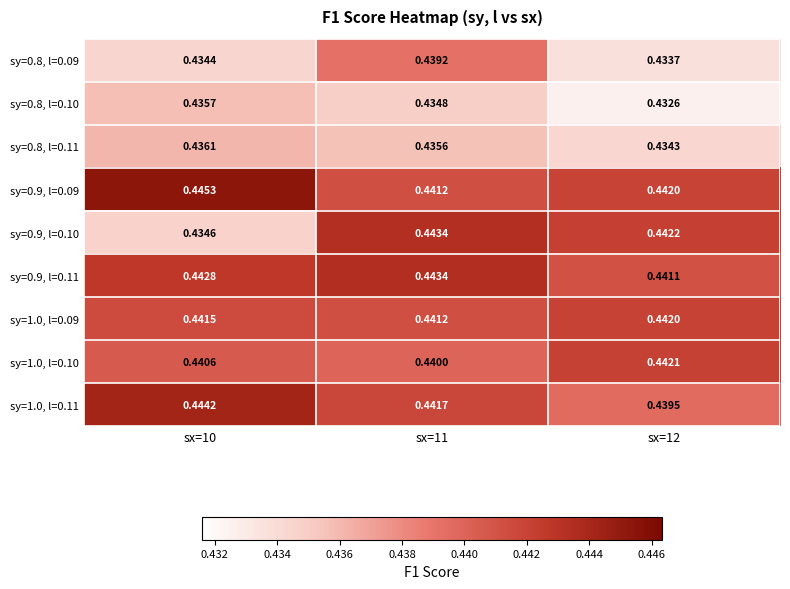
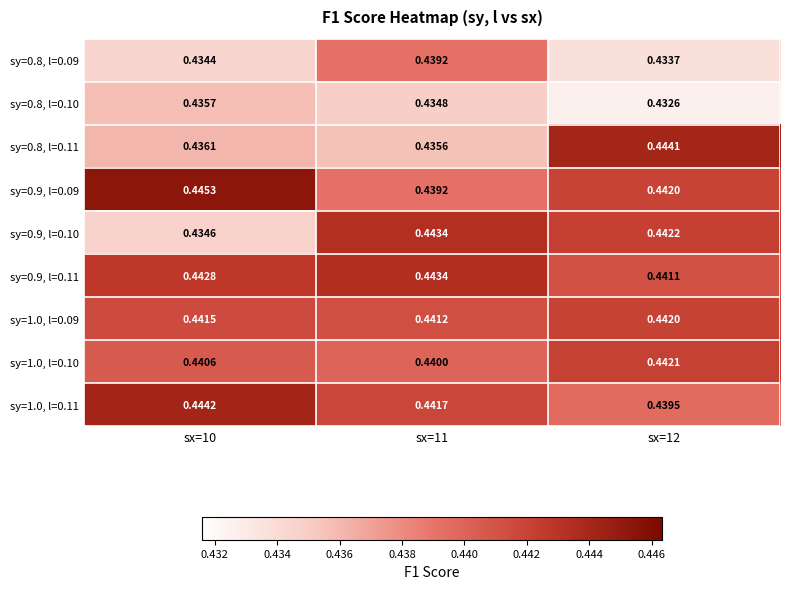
sy=0.8, l=0.11, sx=12: 0.4343 -> 0.4441
sy=0.9, l=0.09, sx=11: 0.4412 -> 0.4392
